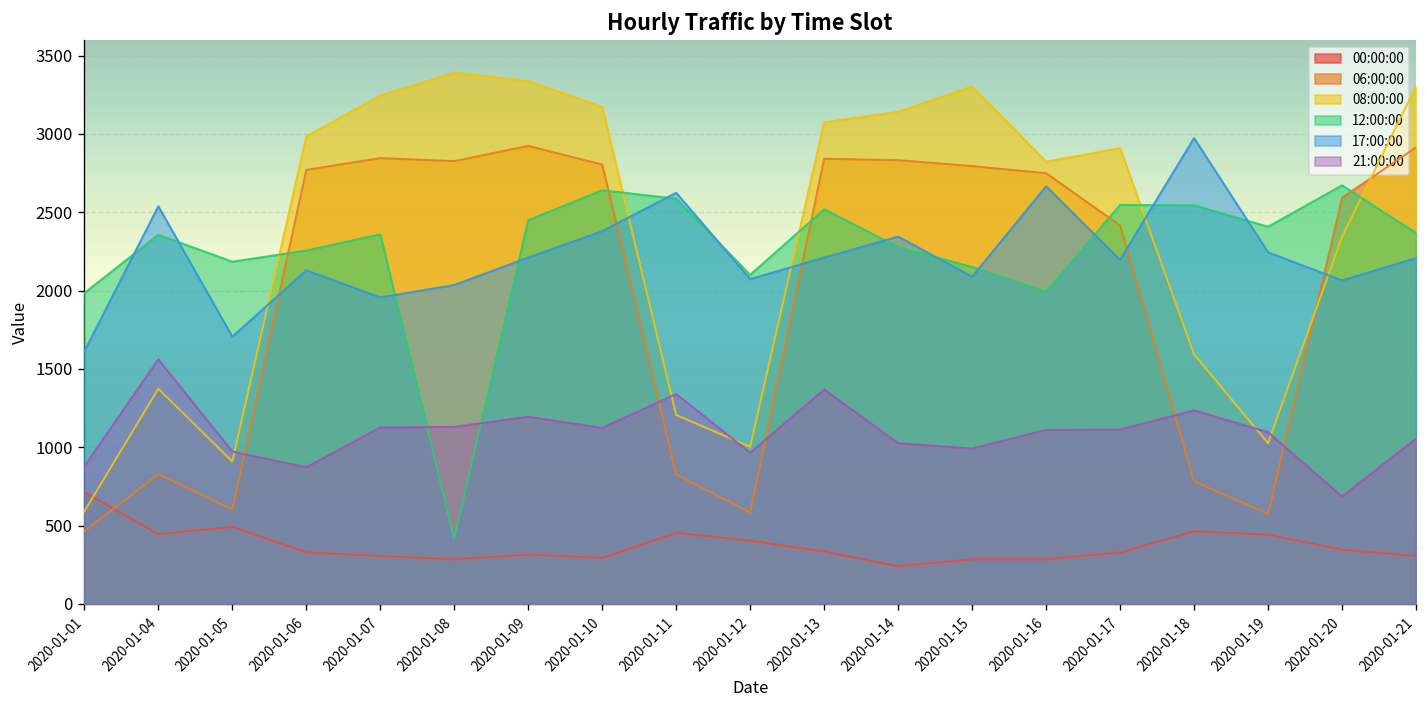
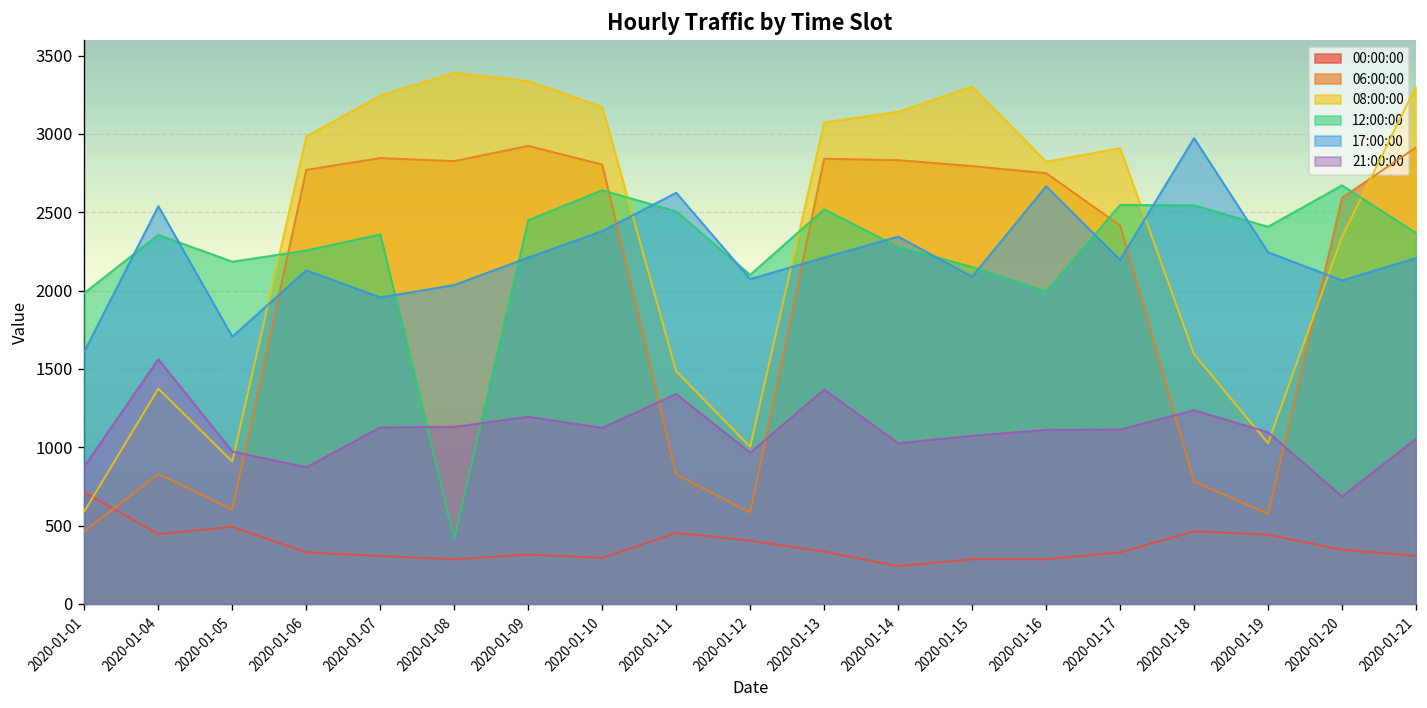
08:00:00, 2020-01-11: 1210 -> 1490
12:00:00, 2020-01-11: 2590 -> 2510
21:00:00, 2020-01-15: 990 -> 1070
